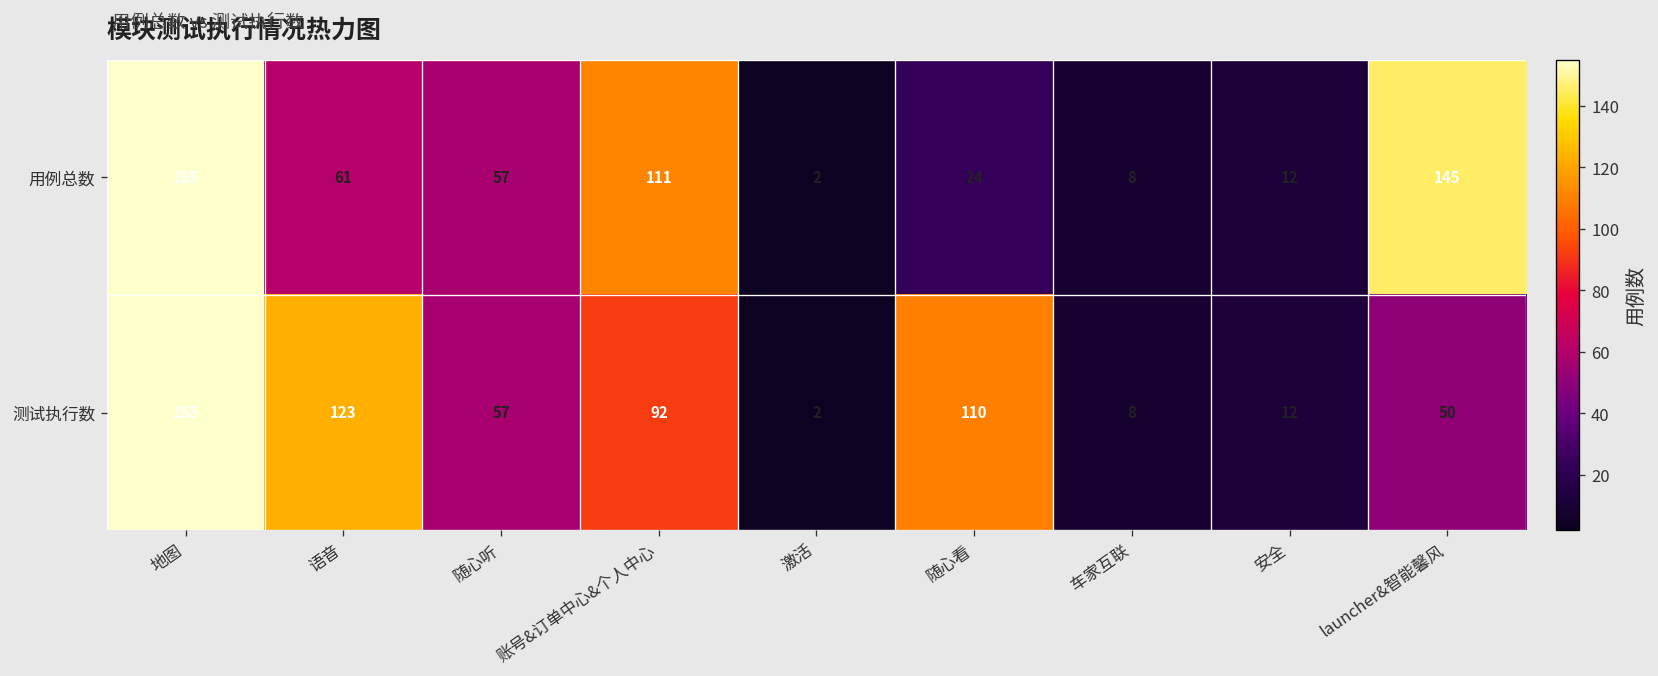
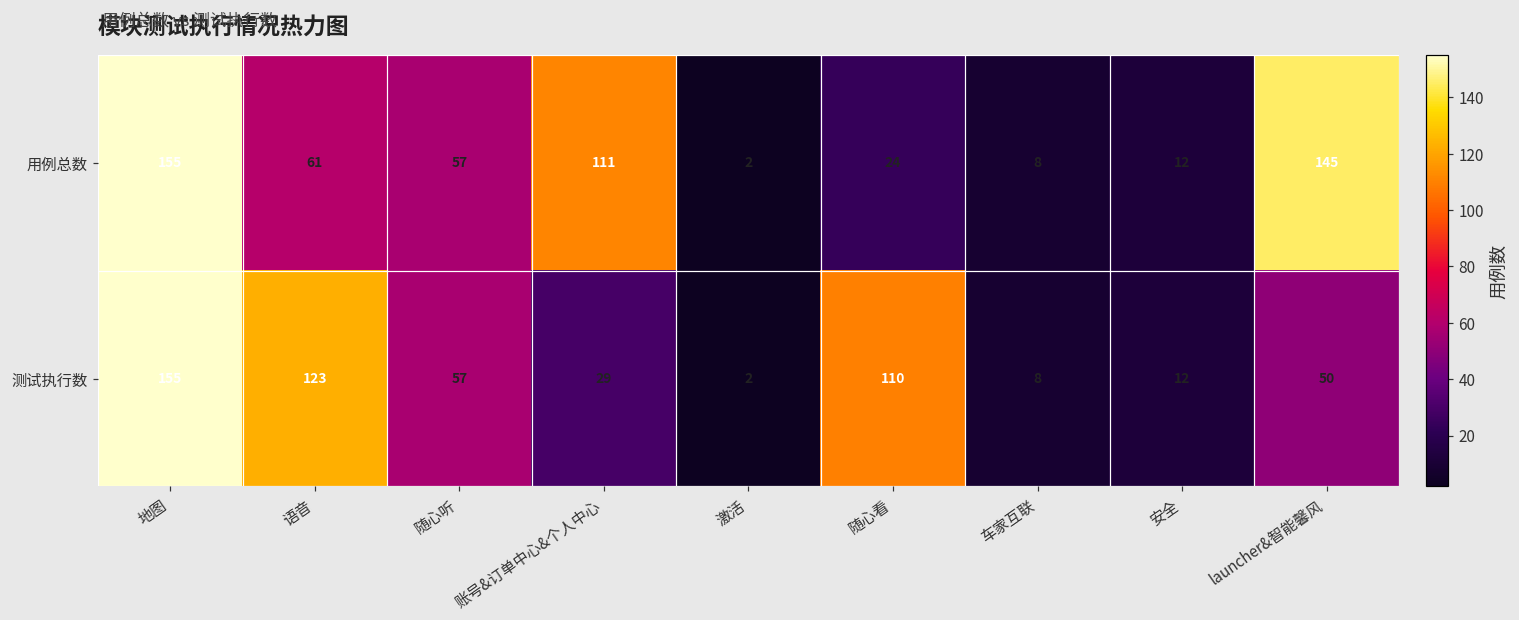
测试执行数, 账号&订单中心&个人中心: 92 -> 29
